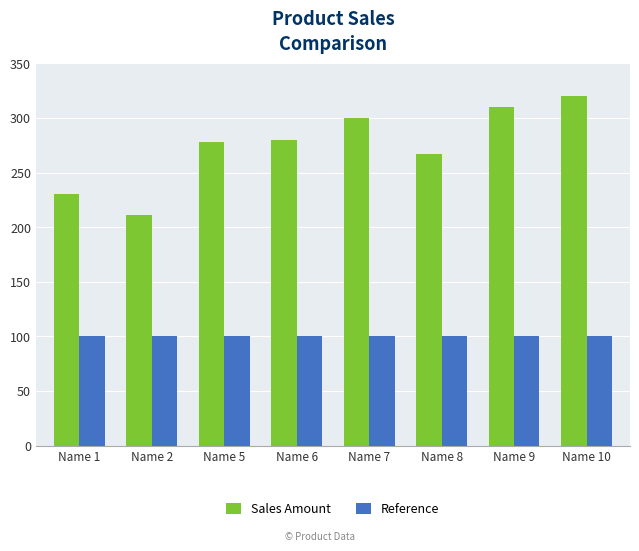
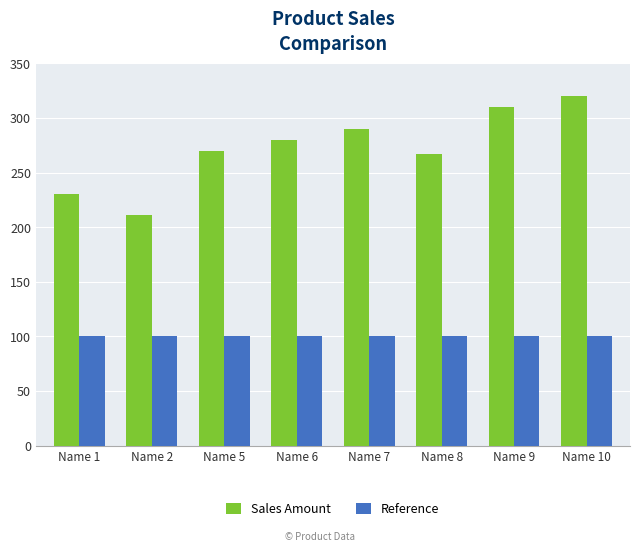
Sales Amount, Name 5: 278 -> 270
Sales Amount, Name 7: 300 -> 290
